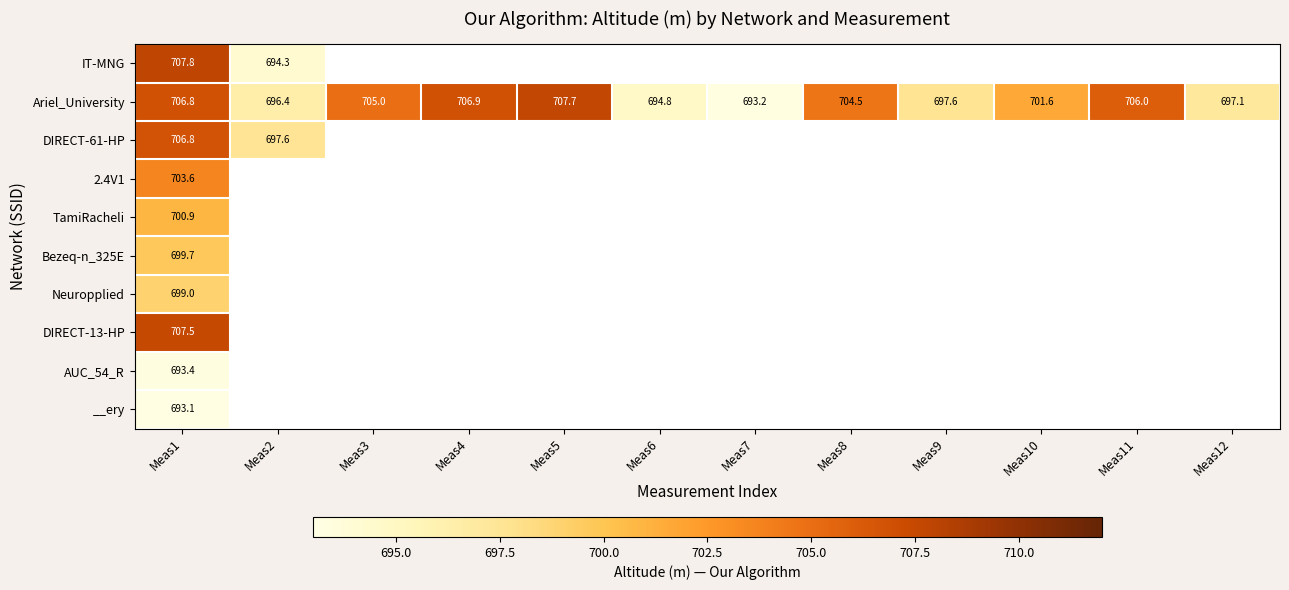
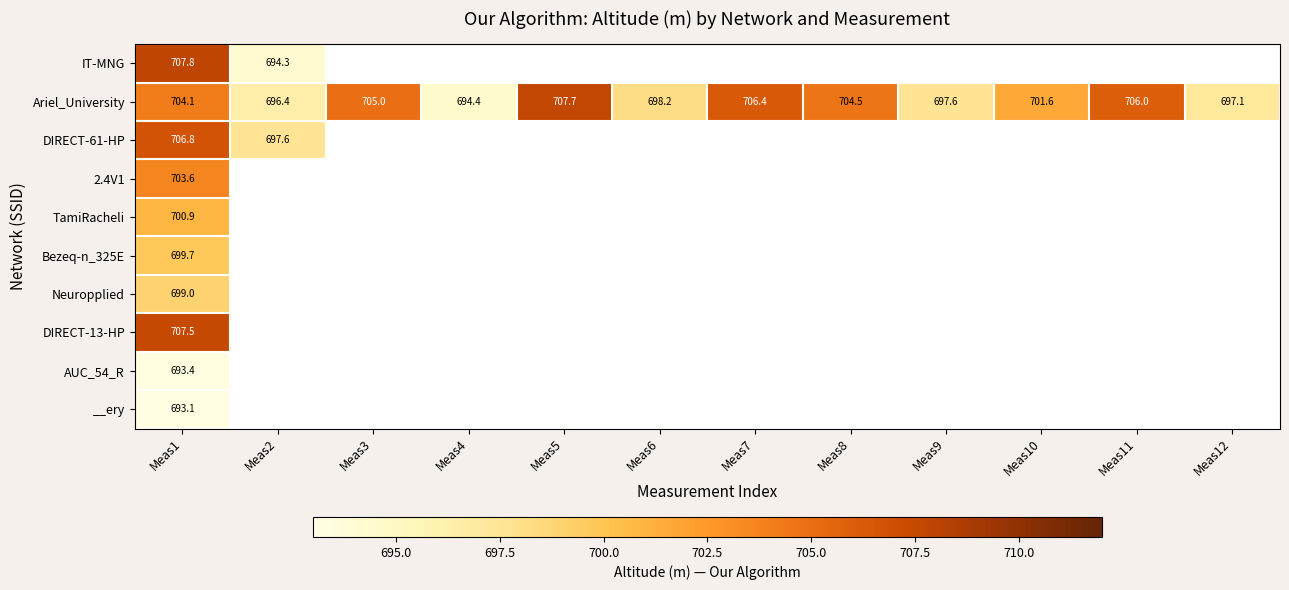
Ariel_University, Meas1: 706.8 -> 704.1
Ariel_University, Meas4: 706.9 -> 694.4
Ariel_University, Meas6: 694.8 -> 698.2
Ariel_University, Meas7: 693.2 -> 706.4
